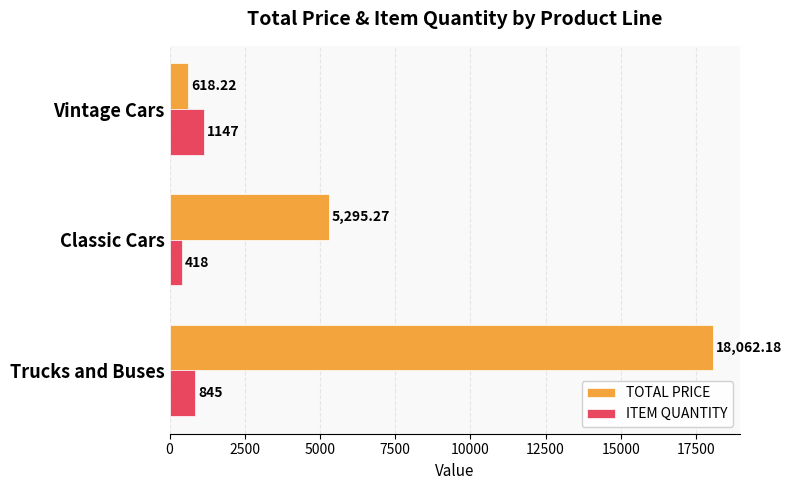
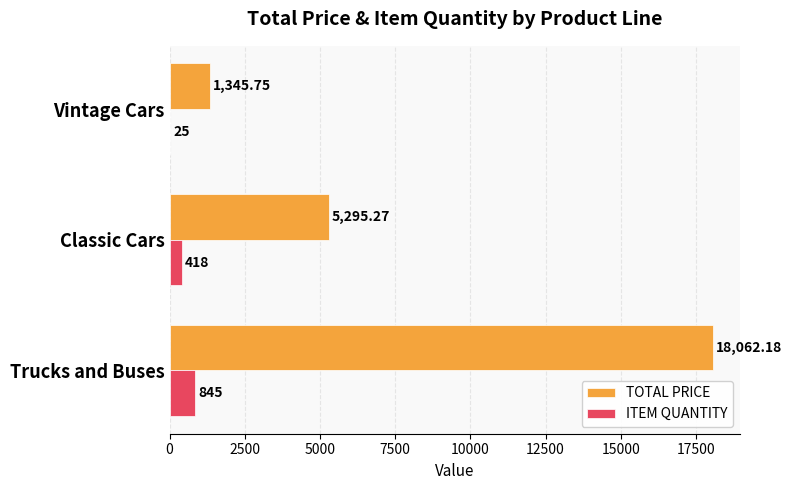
TOTAL PRICE, Vintage Cars: 618.22 -> 1,345.75
ITEM QUANTITY, Vintage Cars: 1147 -> 25
